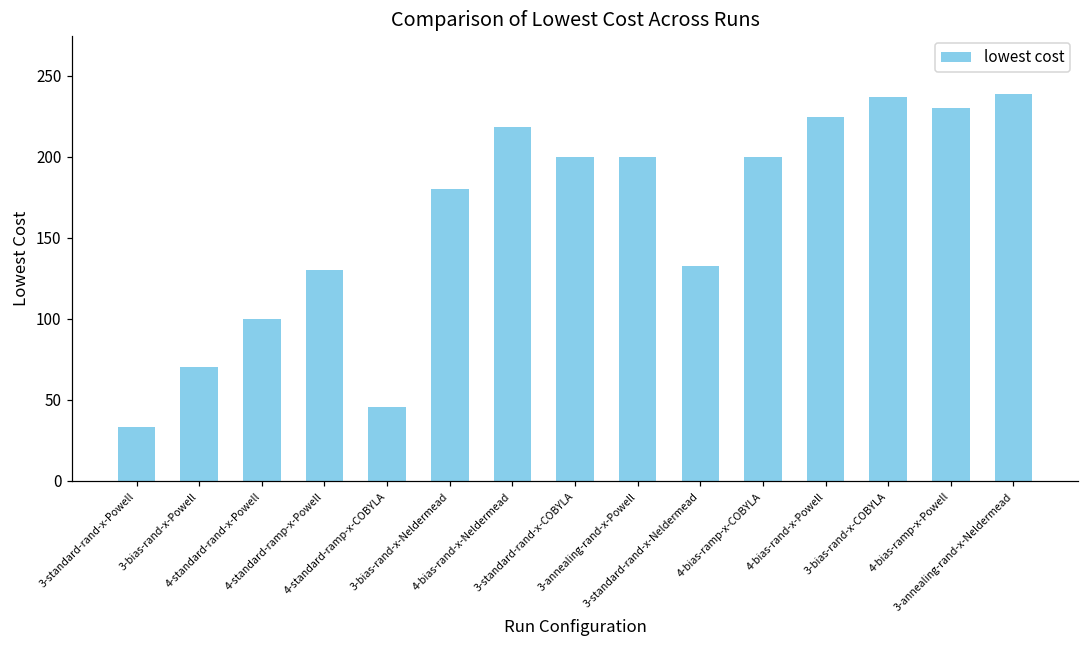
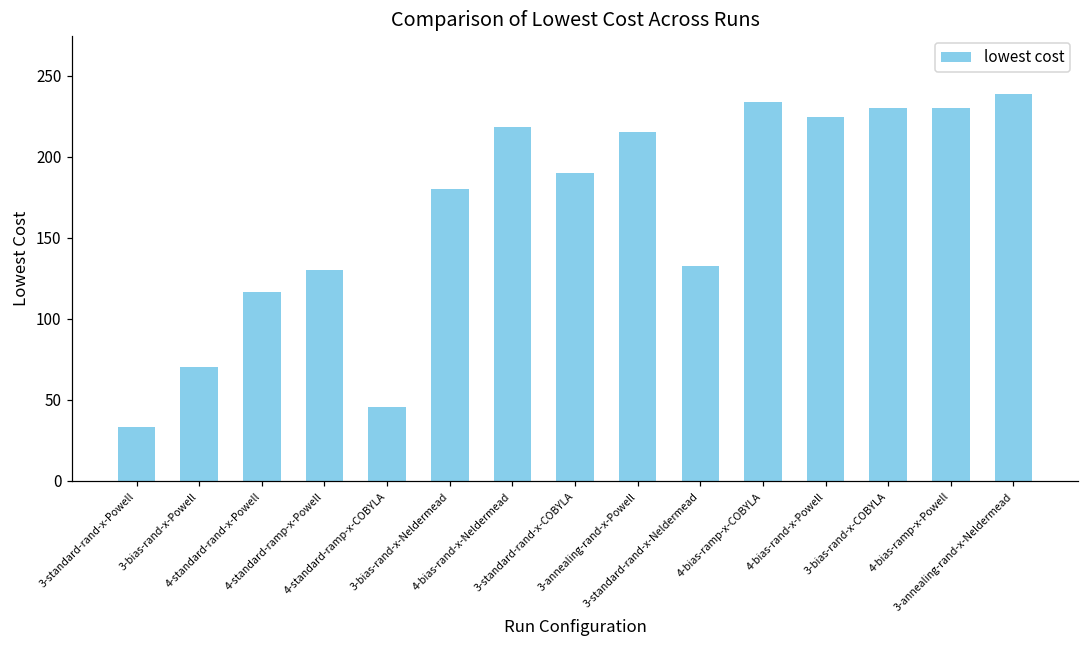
4-standard-rand-x-Powell: 100 -> 116
3-standard-rand-x-COBYLA: 200 -> 190
3-annealing-rand-x-Powell: 200 -> 215
4-bias-ramp-x-COBYLA: 200 -> 234
3-bias-rand-x-COBYLA: 237 -> 230
